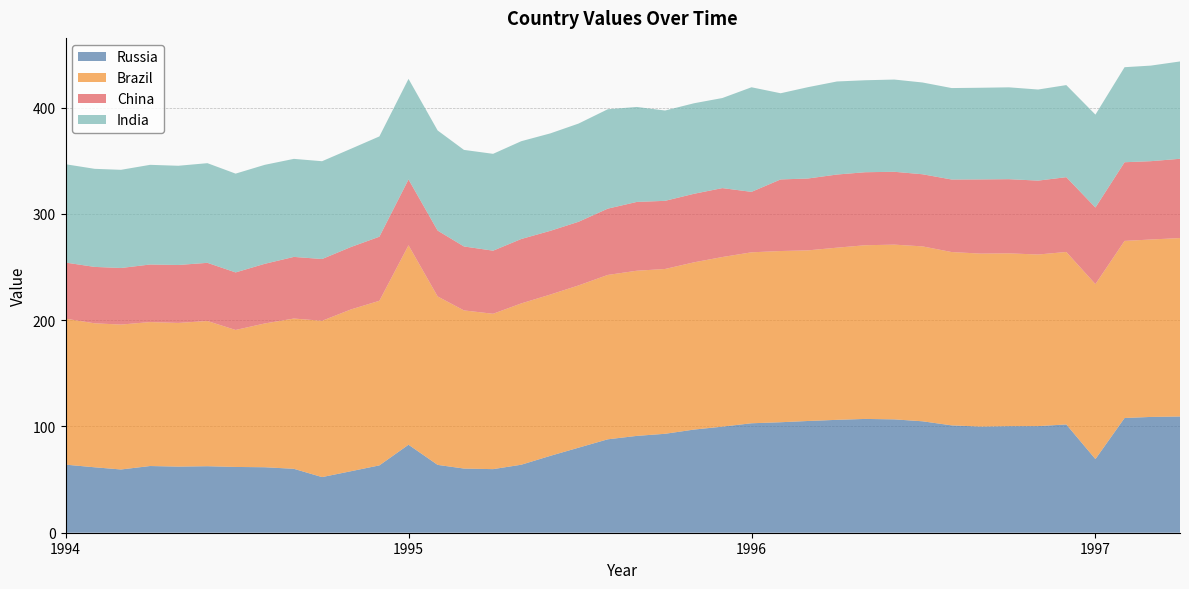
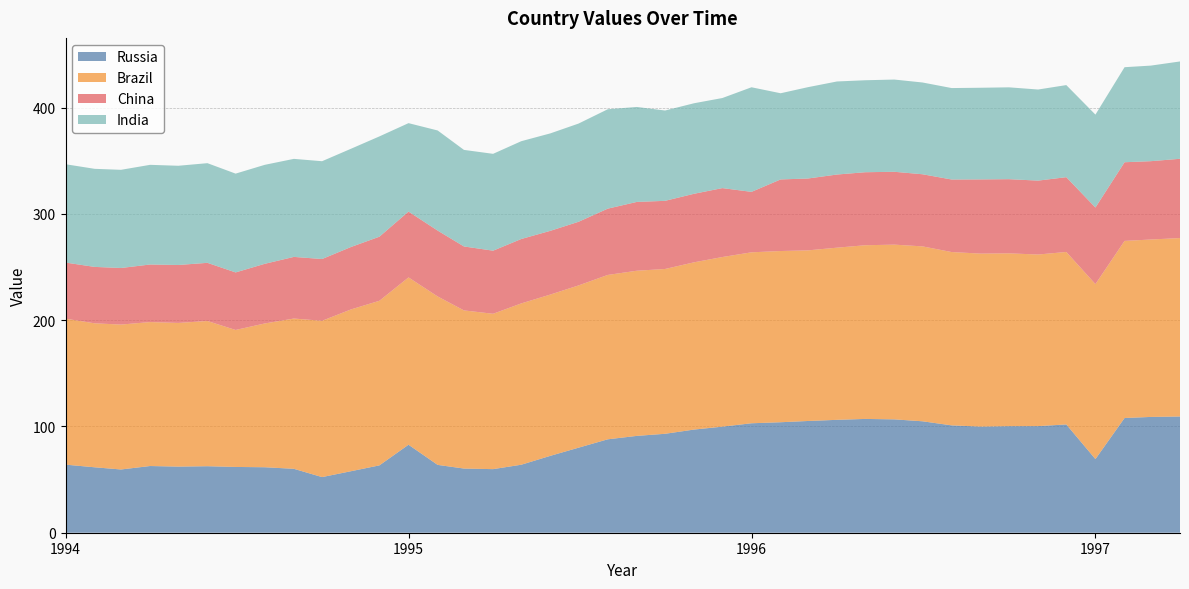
Brazil, 1995: 188 -> 157
India, 1995: 95 -> 83
